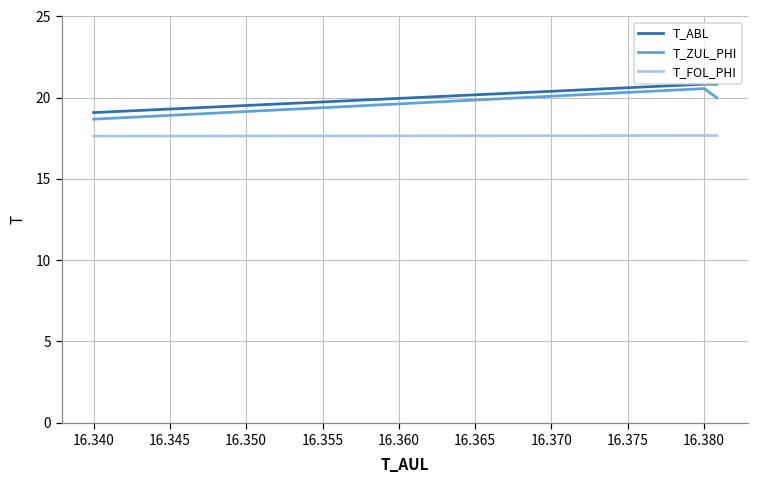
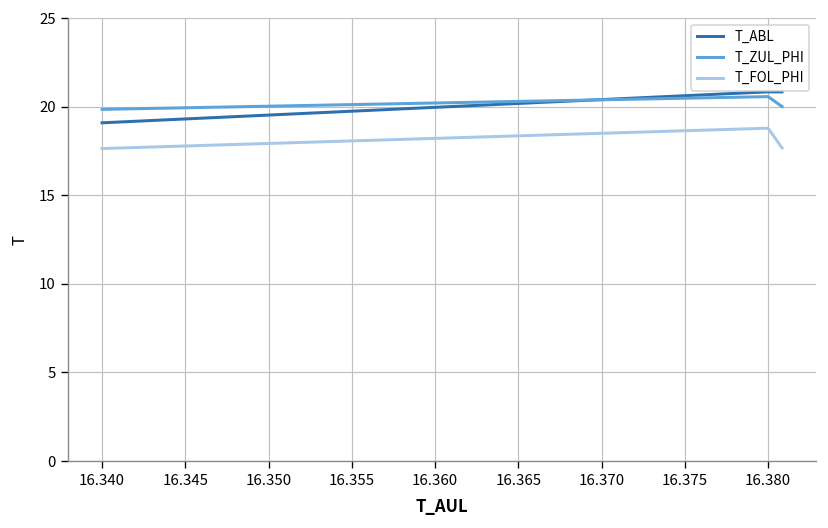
T_ZUL_PHI, 16.340: 18.7 -> 19.8
T_FOL_PHI, 16.380: 17.7 -> 18.8
